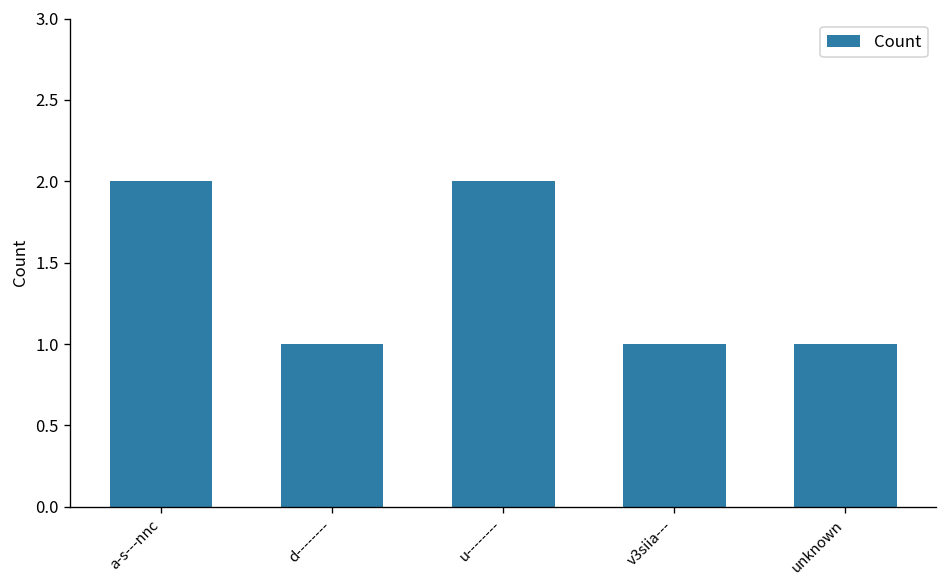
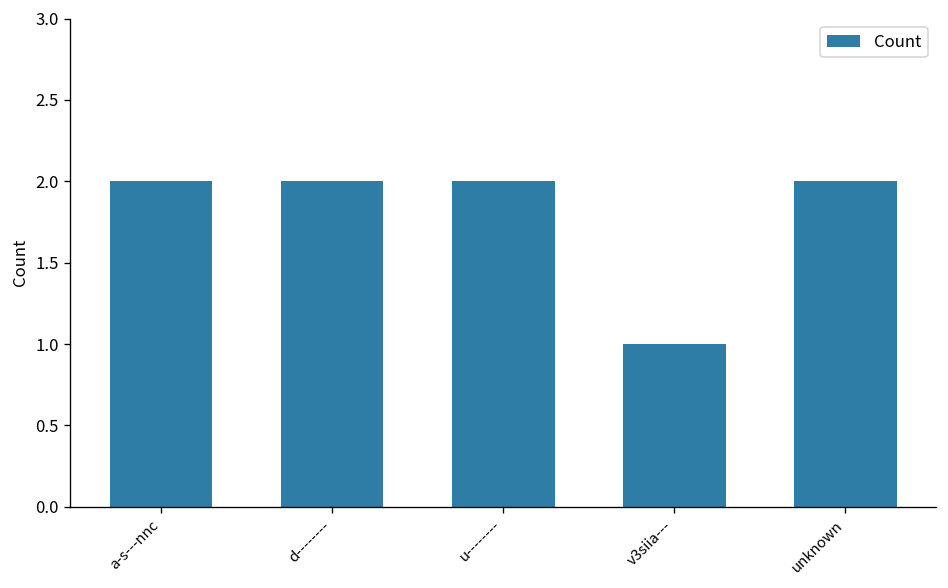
d--------: 1 -> 2
unknown: 1 -> 2
